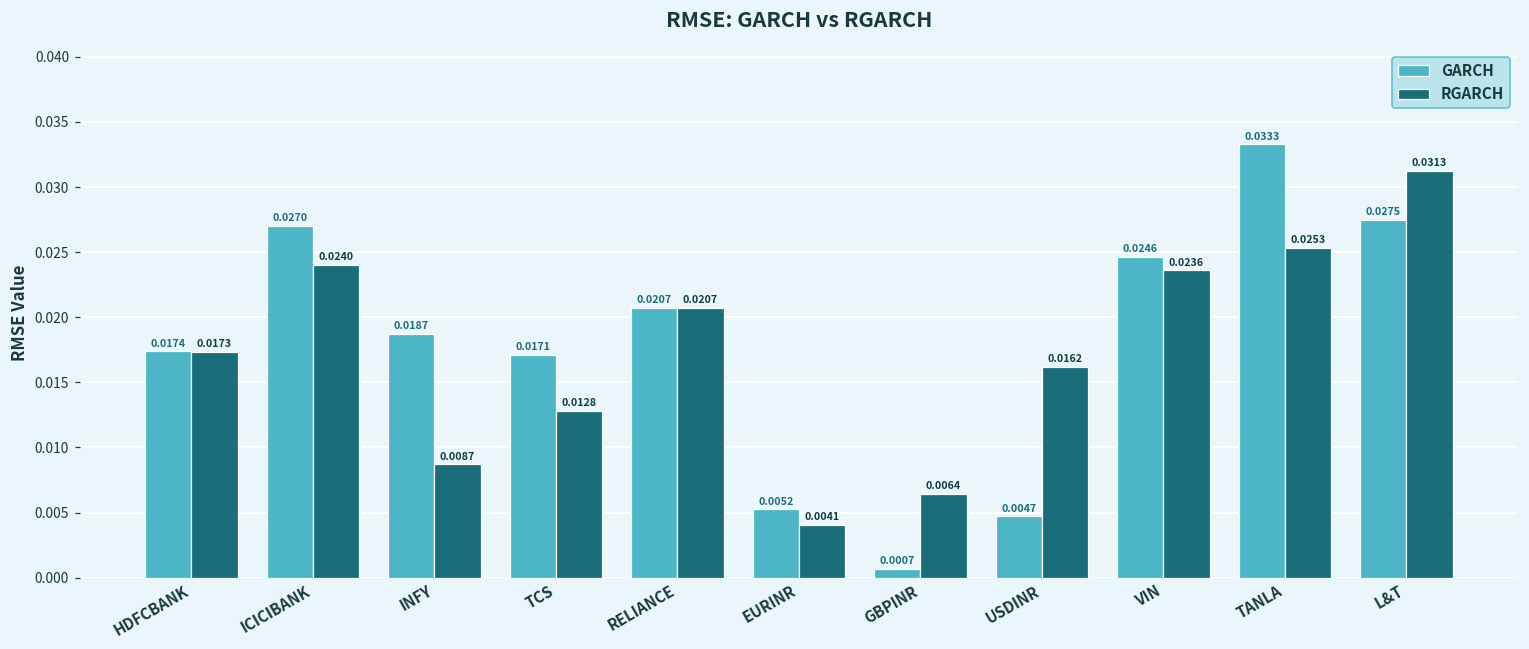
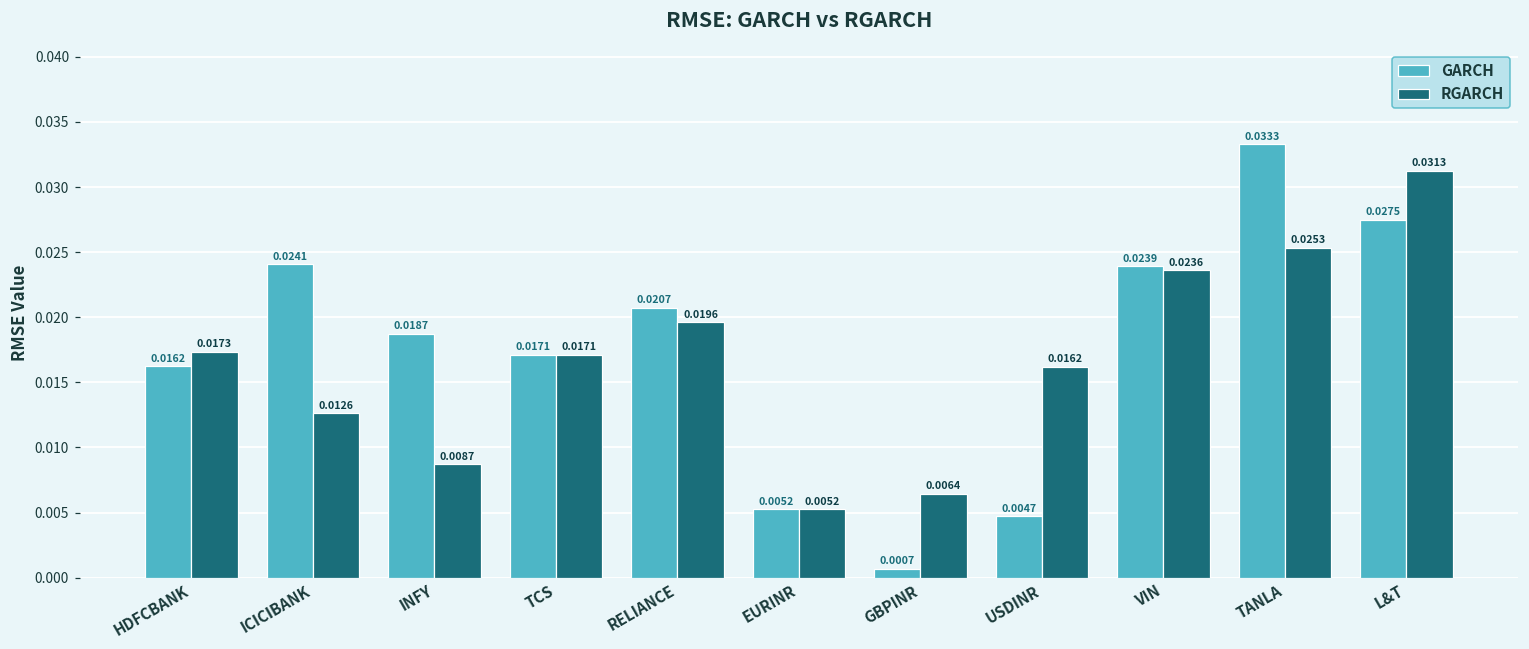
GARCH, HDFCBANK: 0.0174 -> 0.0162
GARCH, ICICIBANK: 0.0270 -> 0.0241
RGARCH, ICICIBANK: 0.0240 -> 0.0126
RGARCH, TCS: 0.0128 -> 0.0171
RGARCH, RELIANCE: 0.0207 -> 0.0196
RGARCH, EURINR: 0.0041 -> 0.0052
GARCH, VIN: 0.0246 -> 0.0239
